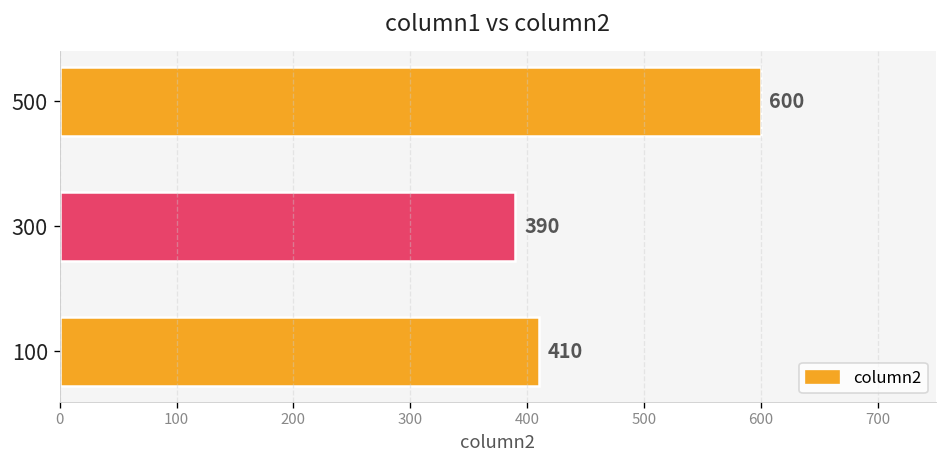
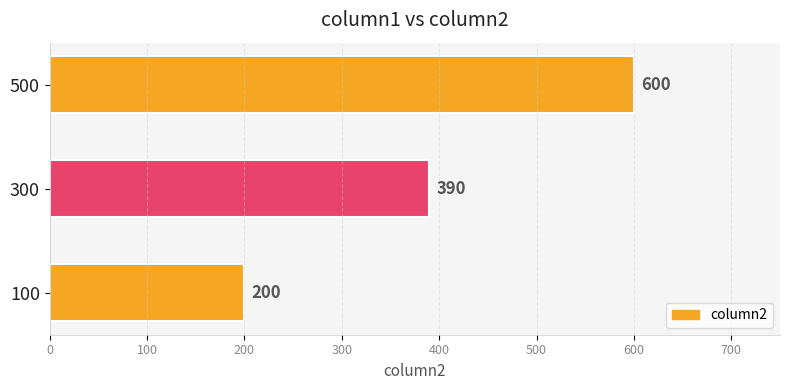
100: 410 -> 200
